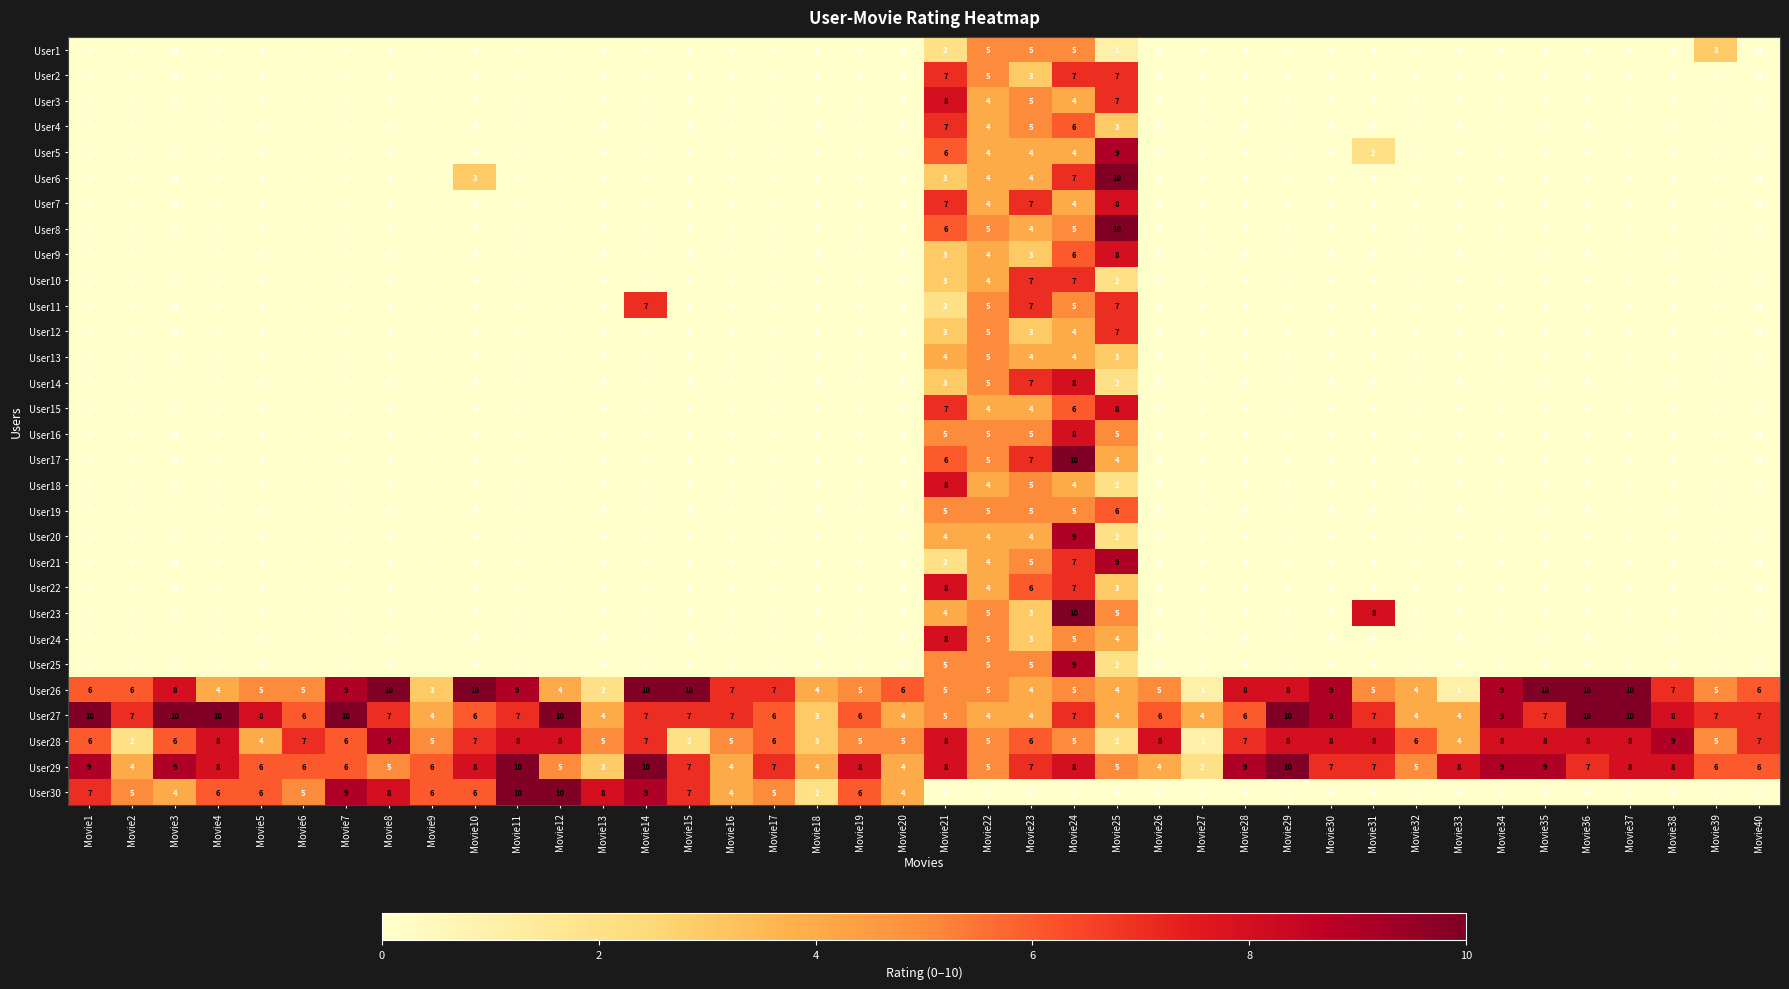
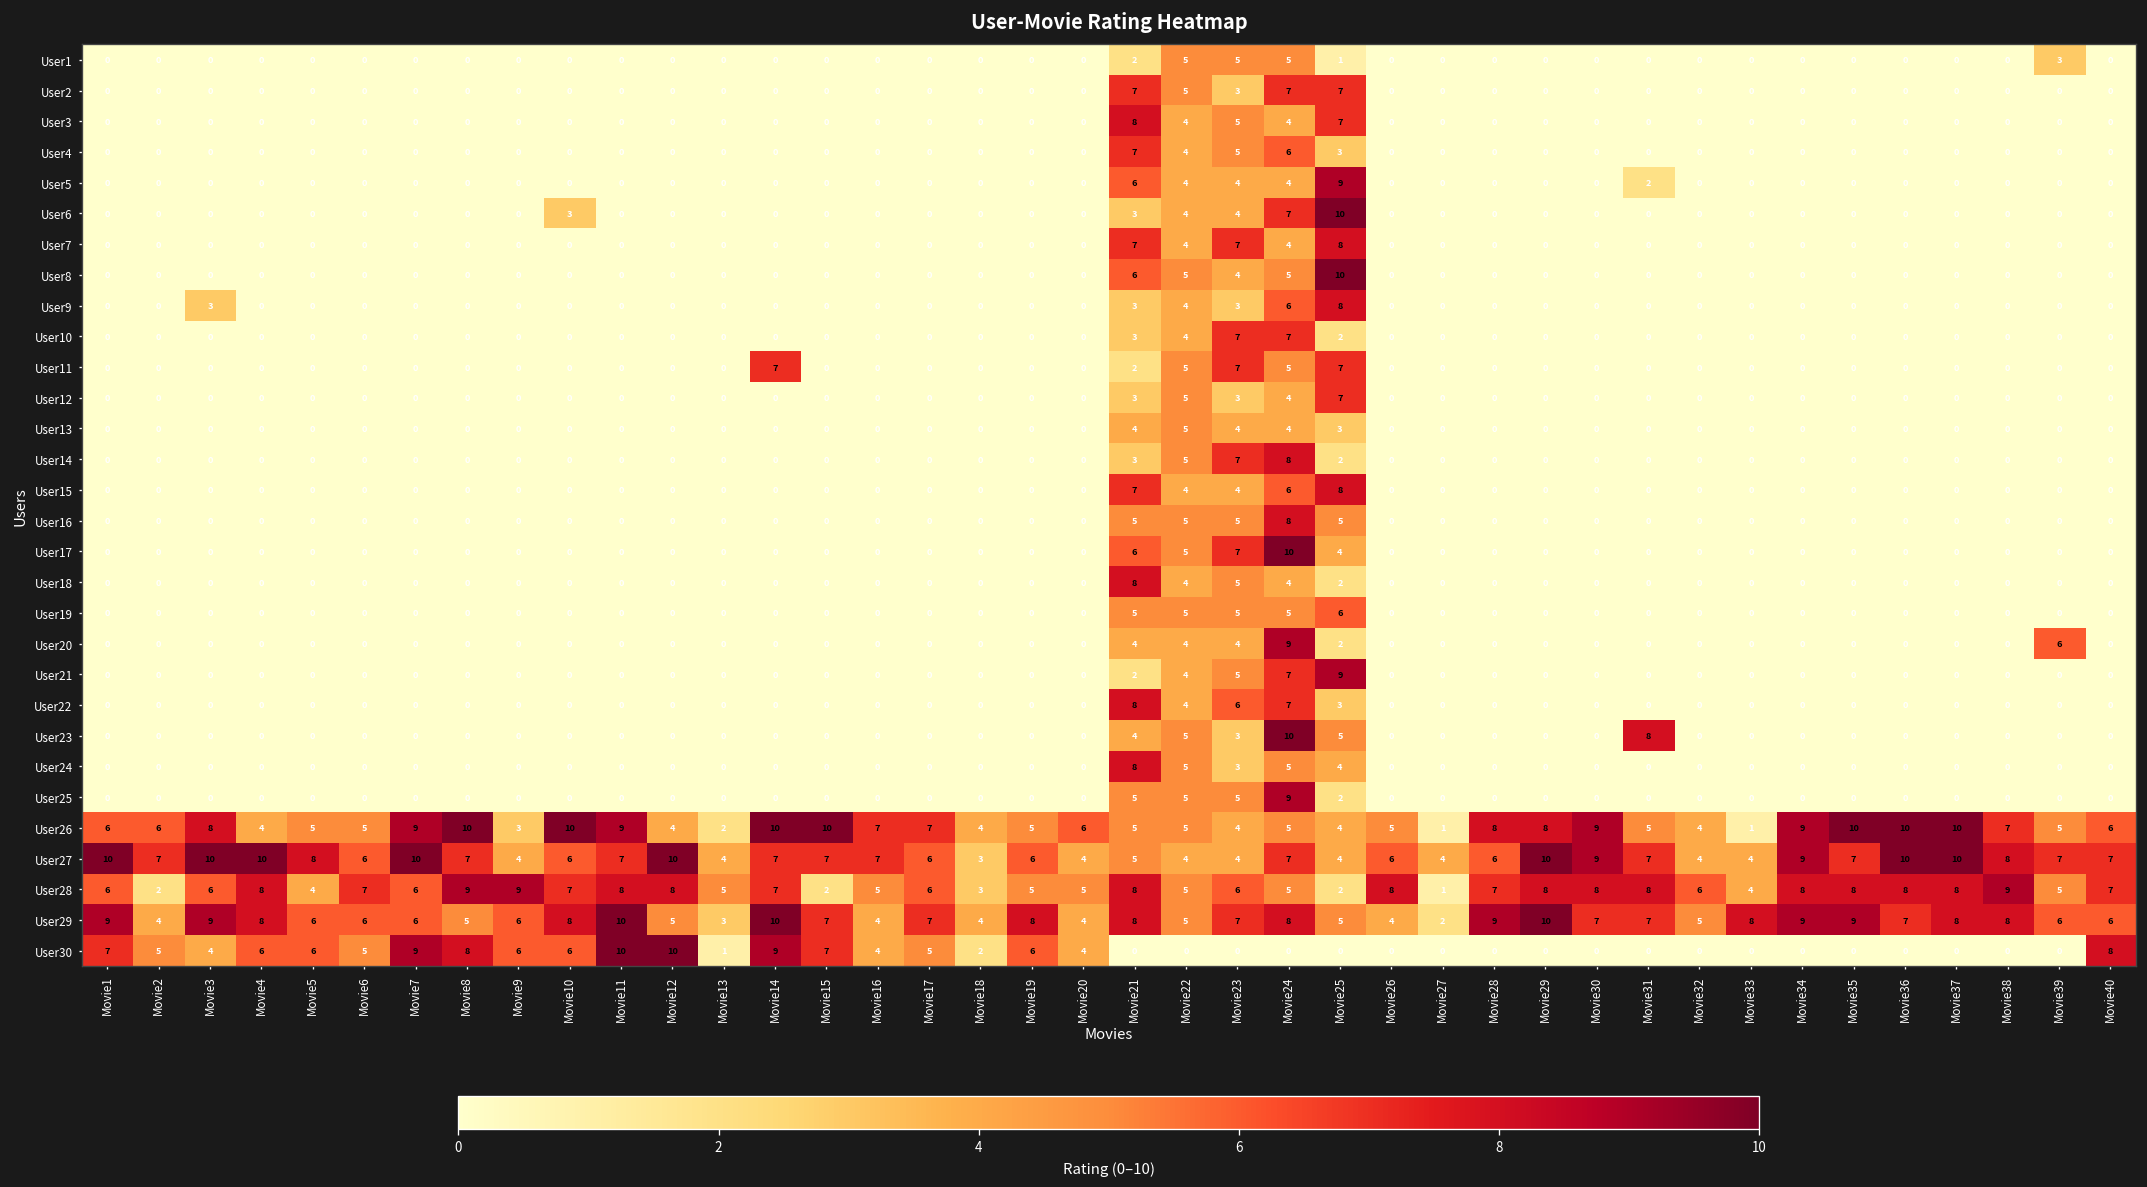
User9, Movie3: 0 -> 3
User20, Movie39: 0 -> 6
User28, Movie9: 5 -> 9
User30, Movie13: 8 -> 1
User30, Movie40: 0 -> 8
